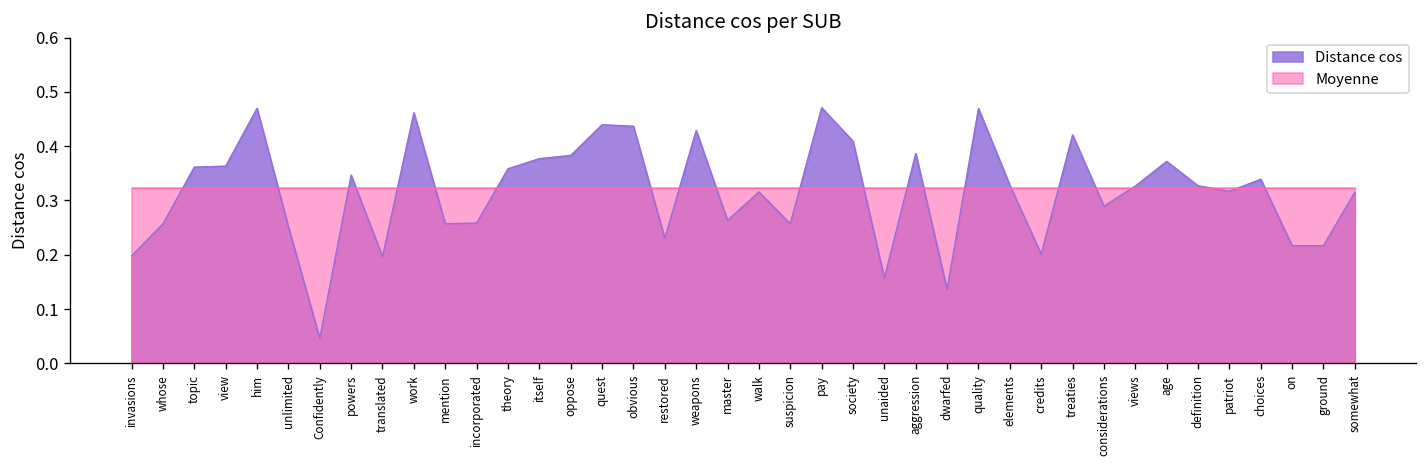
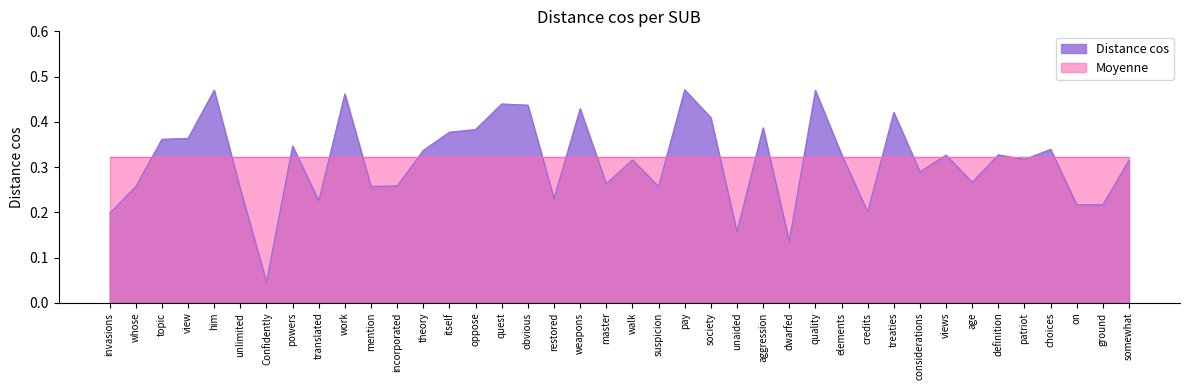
Distance cos, translated: 0.20 -> 0.23
Distance cos, theory: 0.36 -> 0.34
Distance cos, age: 0.37 -> 0.27
